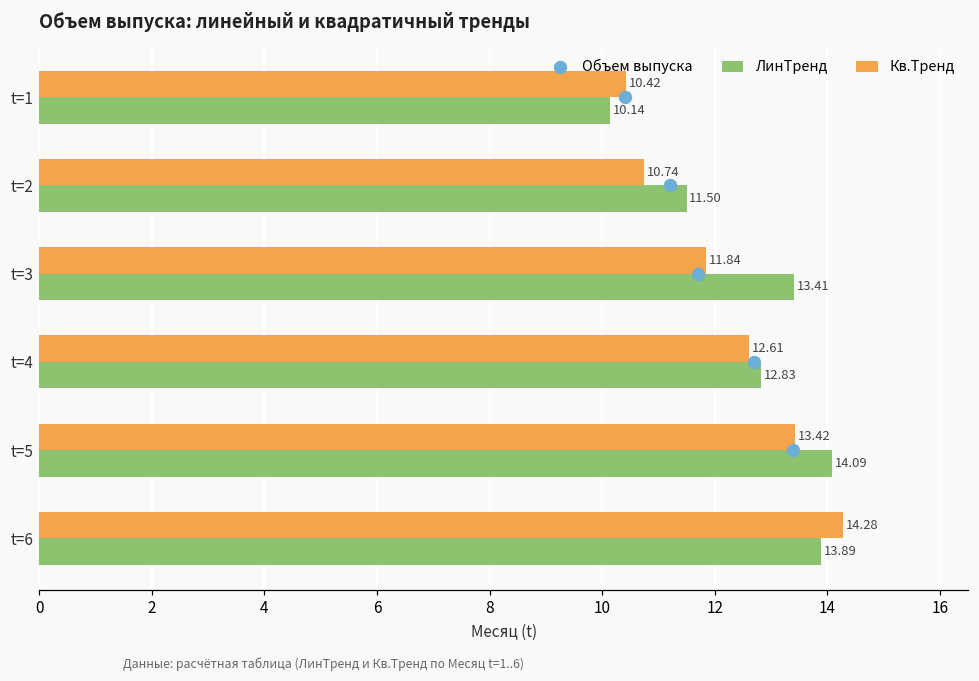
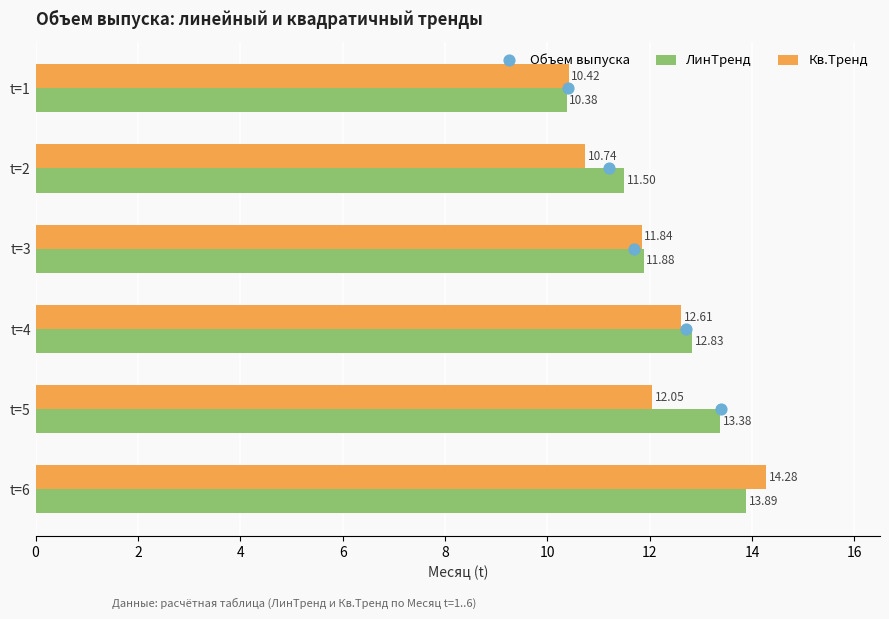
ЛинТренд, t=1: 10.14 -> 10.38
ЛинТренд, t=3: 13.41 -> 11.88
Кв.Тренд, t=5: 13.42 -> 12.05
ЛинТренд, t=5: 14.09 -> 13.38
